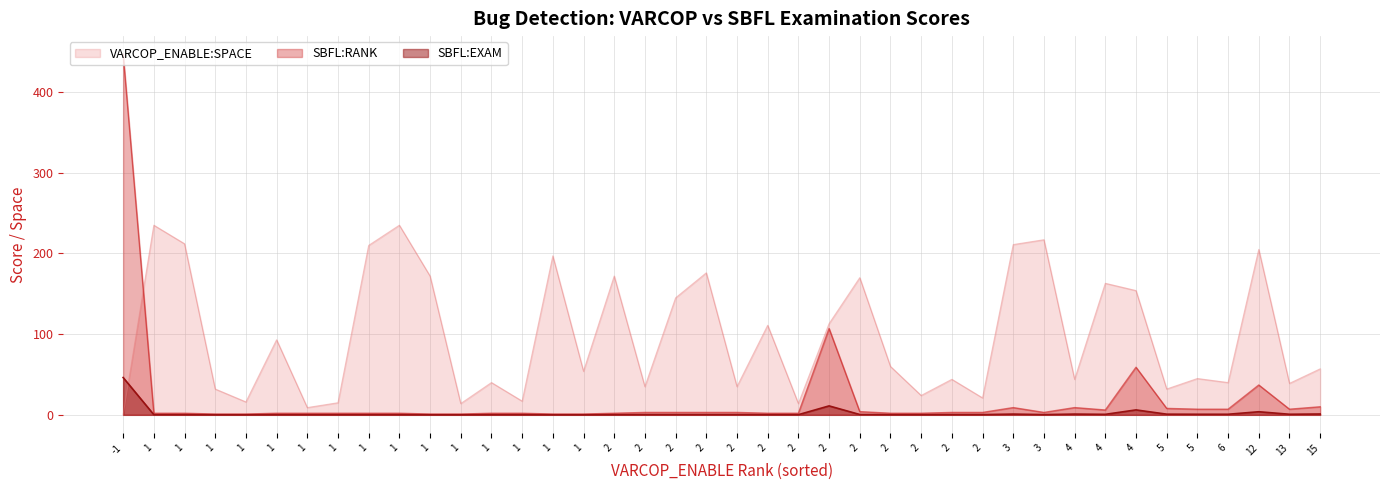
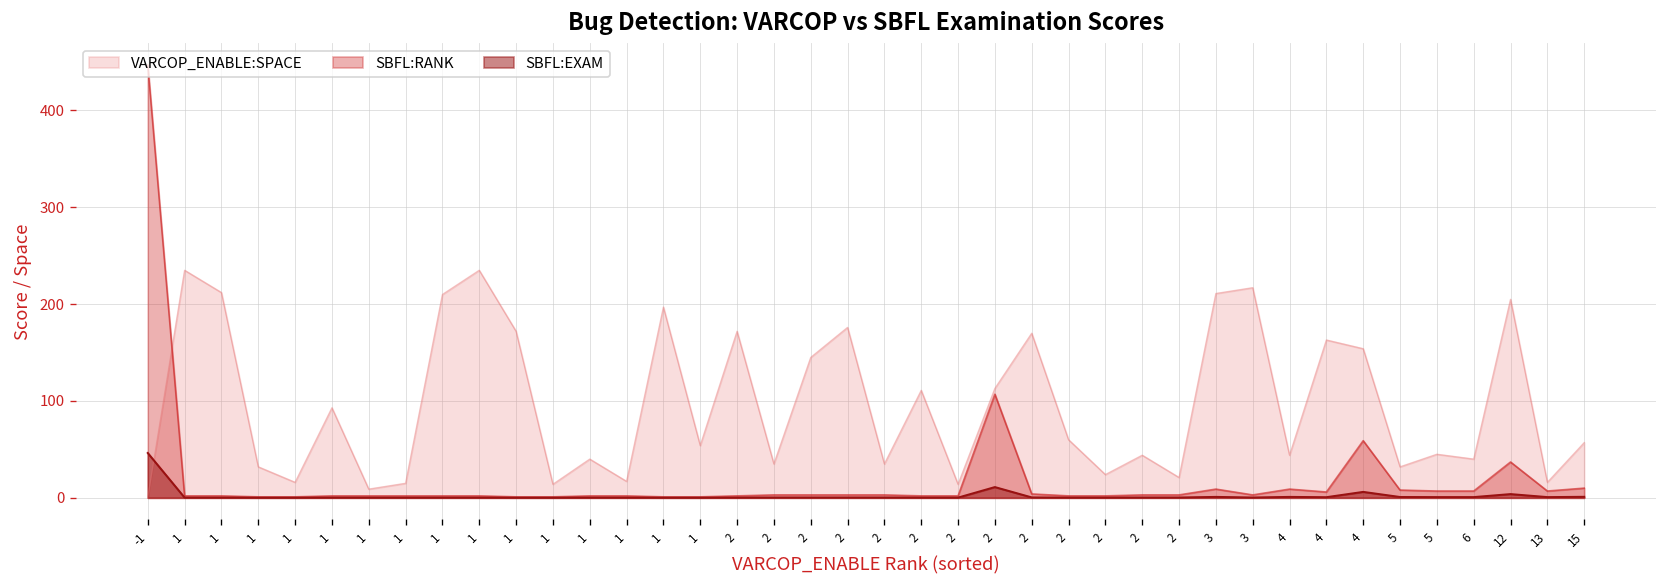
VARCOP_ENABLE:SPACE, 13: 40 -> 20
